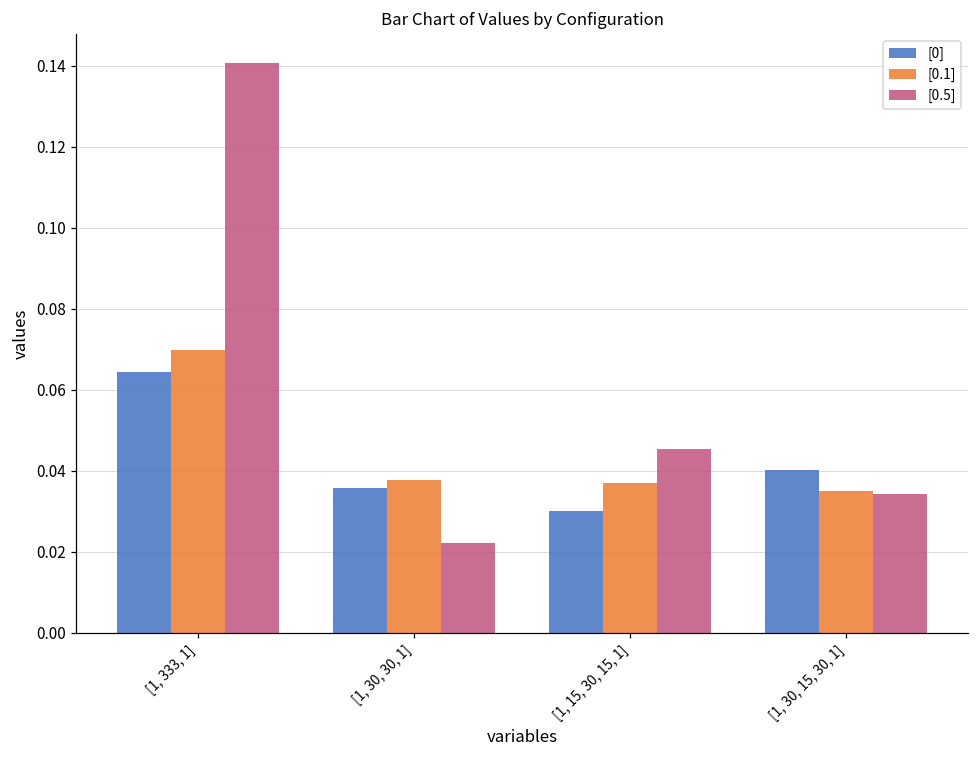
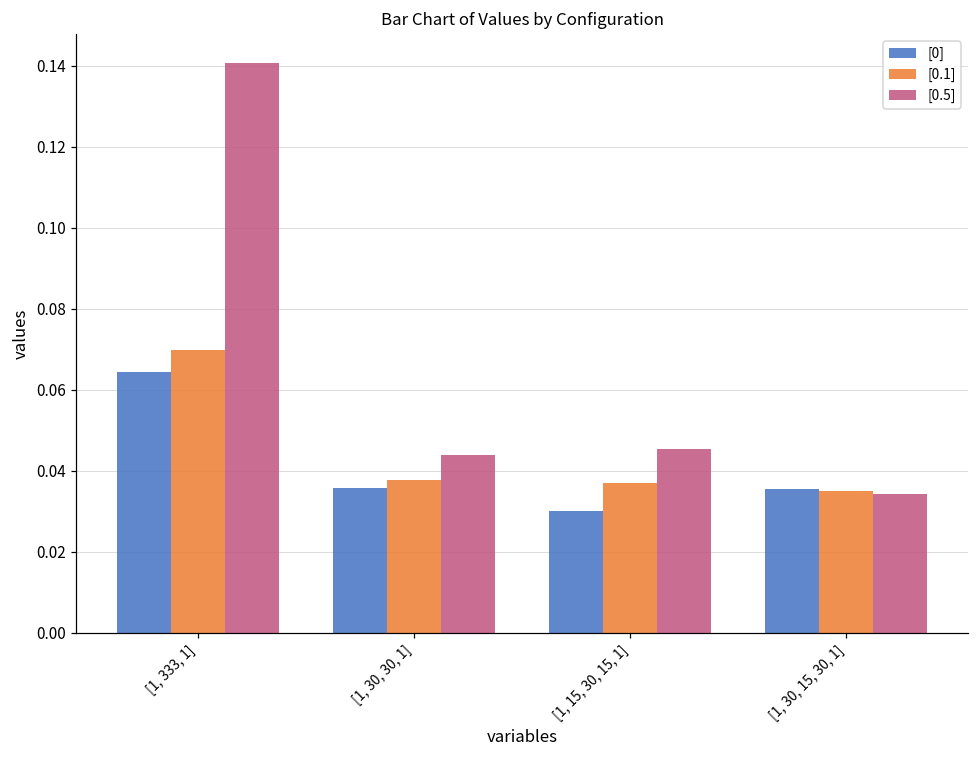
[0.5], [1, 30, 30, 1]: 0.022 -> 0.044
[0], [1, 30, 15, 30, 1]: 0.040 -> 0.035
